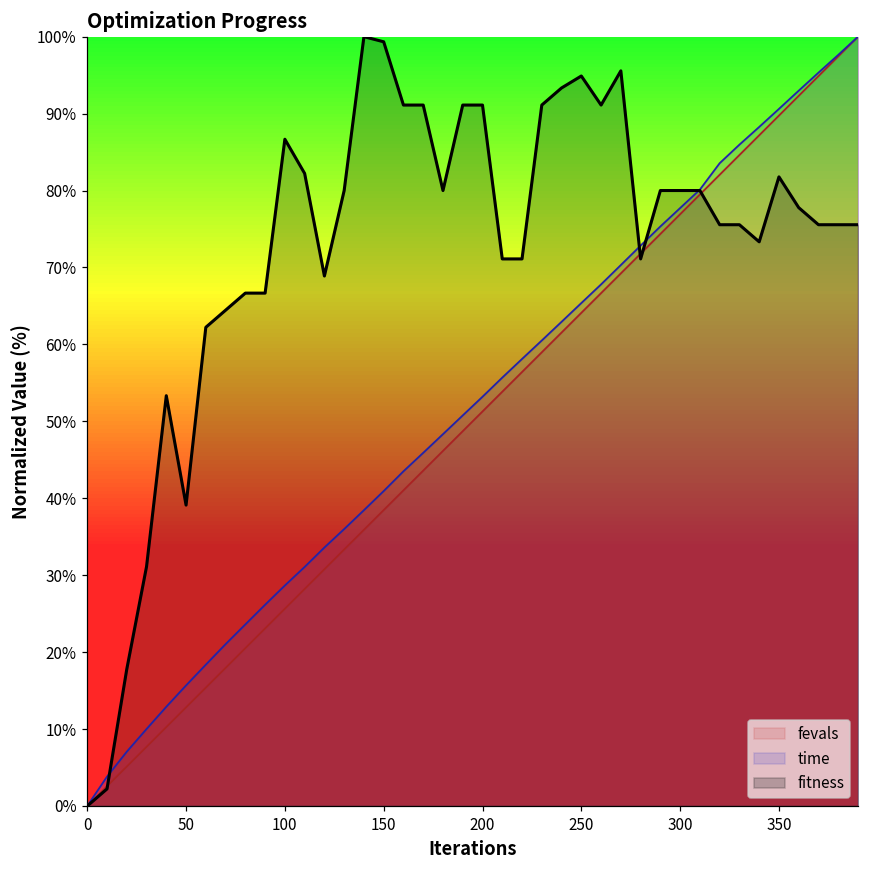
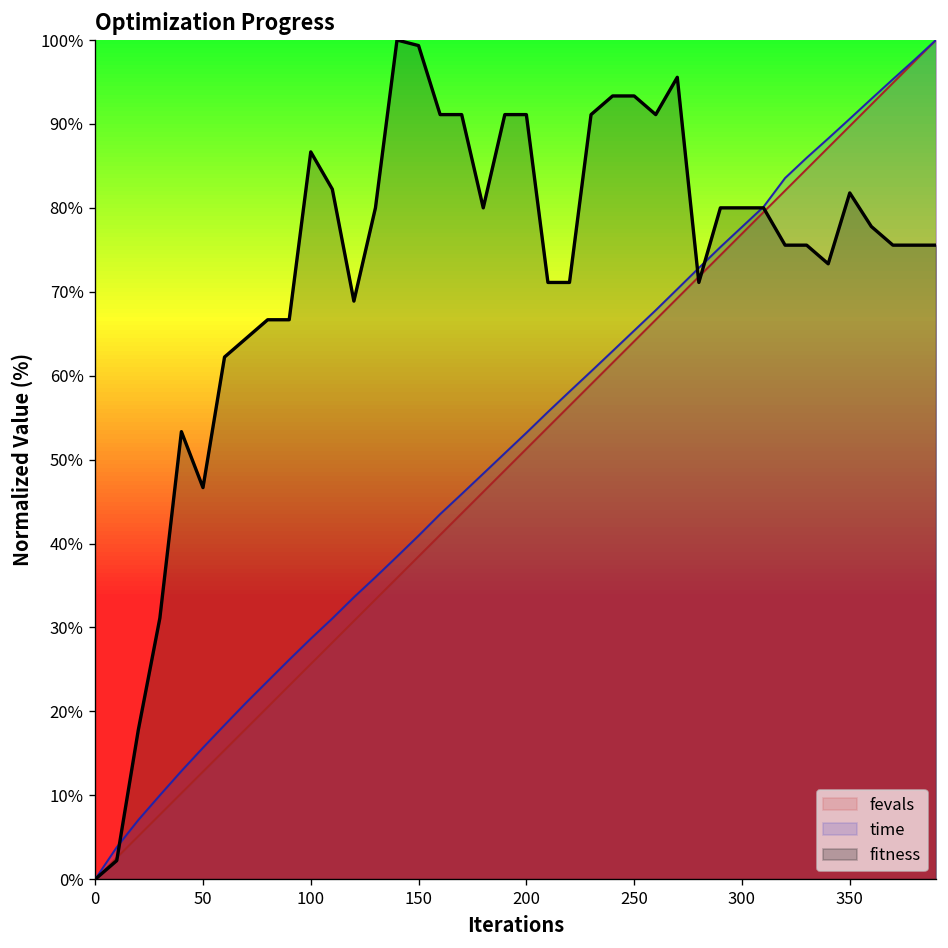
fitness, 50: 39% -> 47%
fitness, 250: 95% -> 93%
